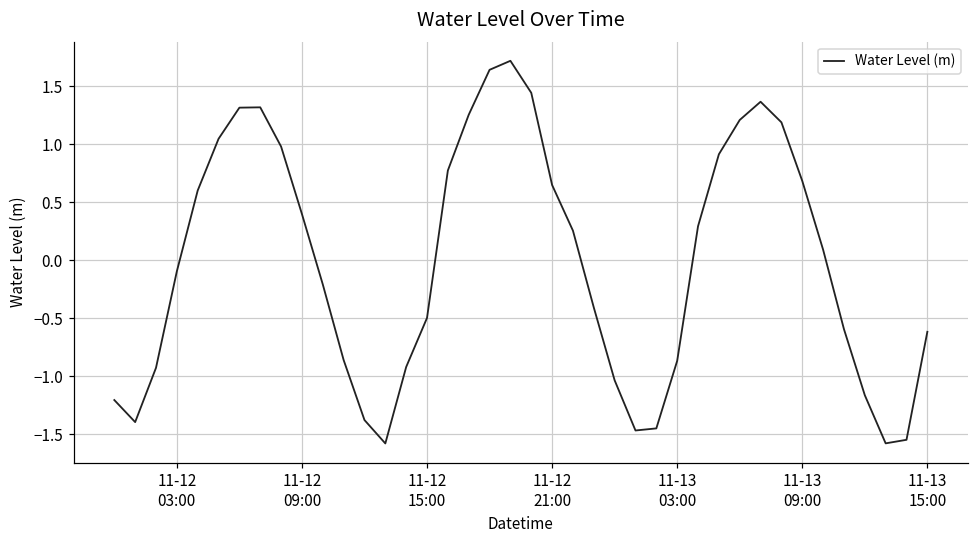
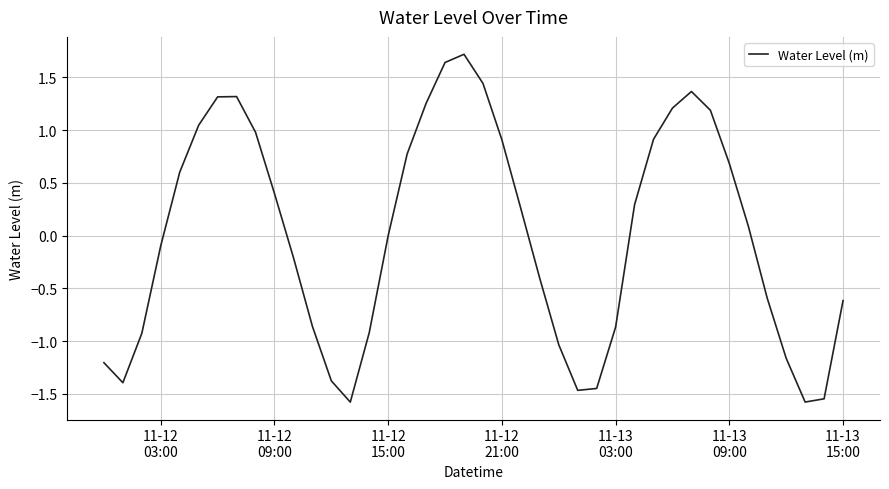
11-12 15:00: -0.50 -> 0.00
11-12 21:00: 0.65 -> 0.91
